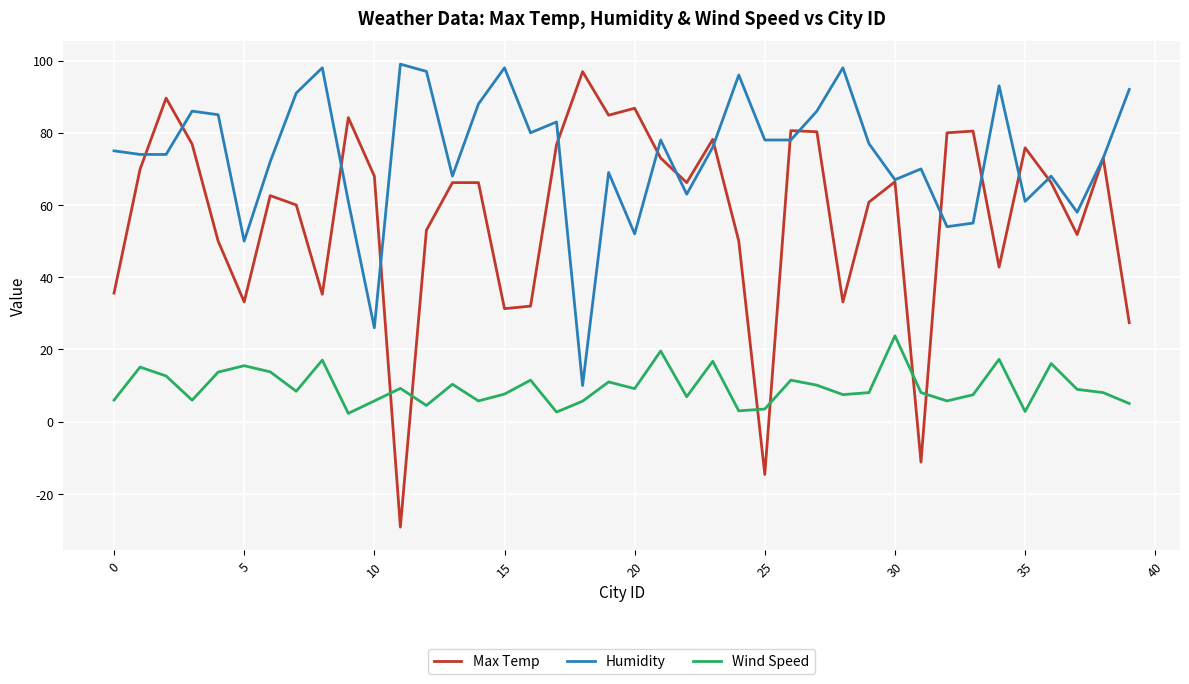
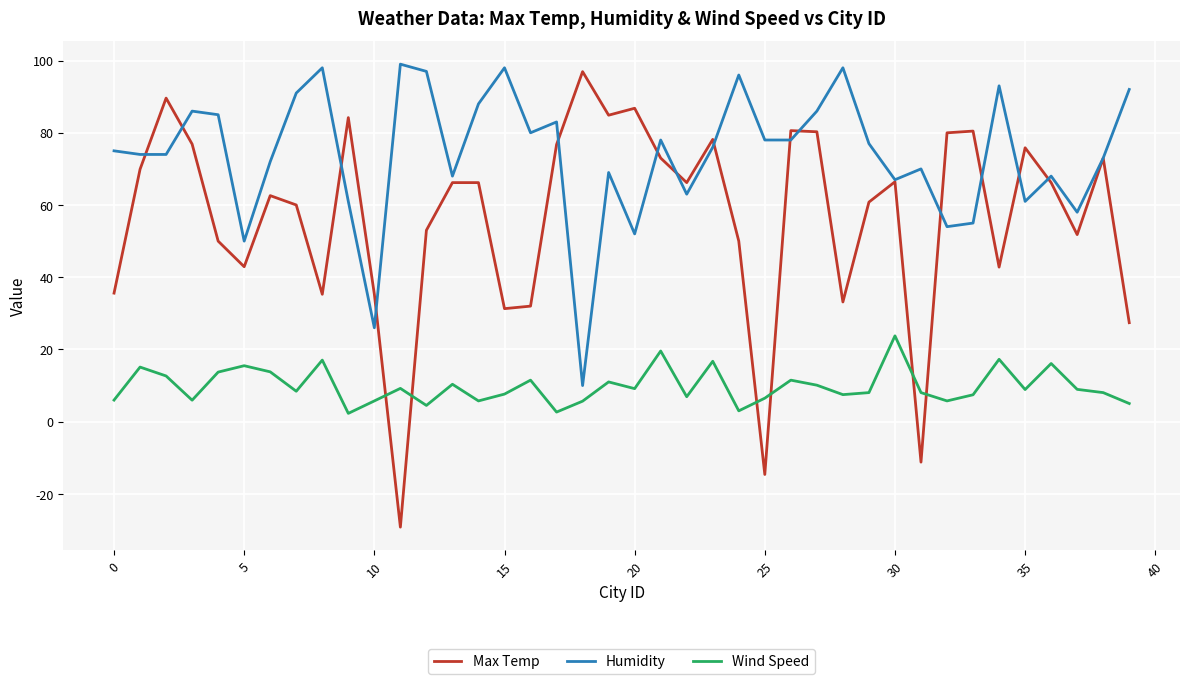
Max Temp, 5: 33 -> 43
Max Temp, 10: 68 -> 35
Wind Speed, 25: 4 -> 7
Wind Speed, 35: 3 -> 9
